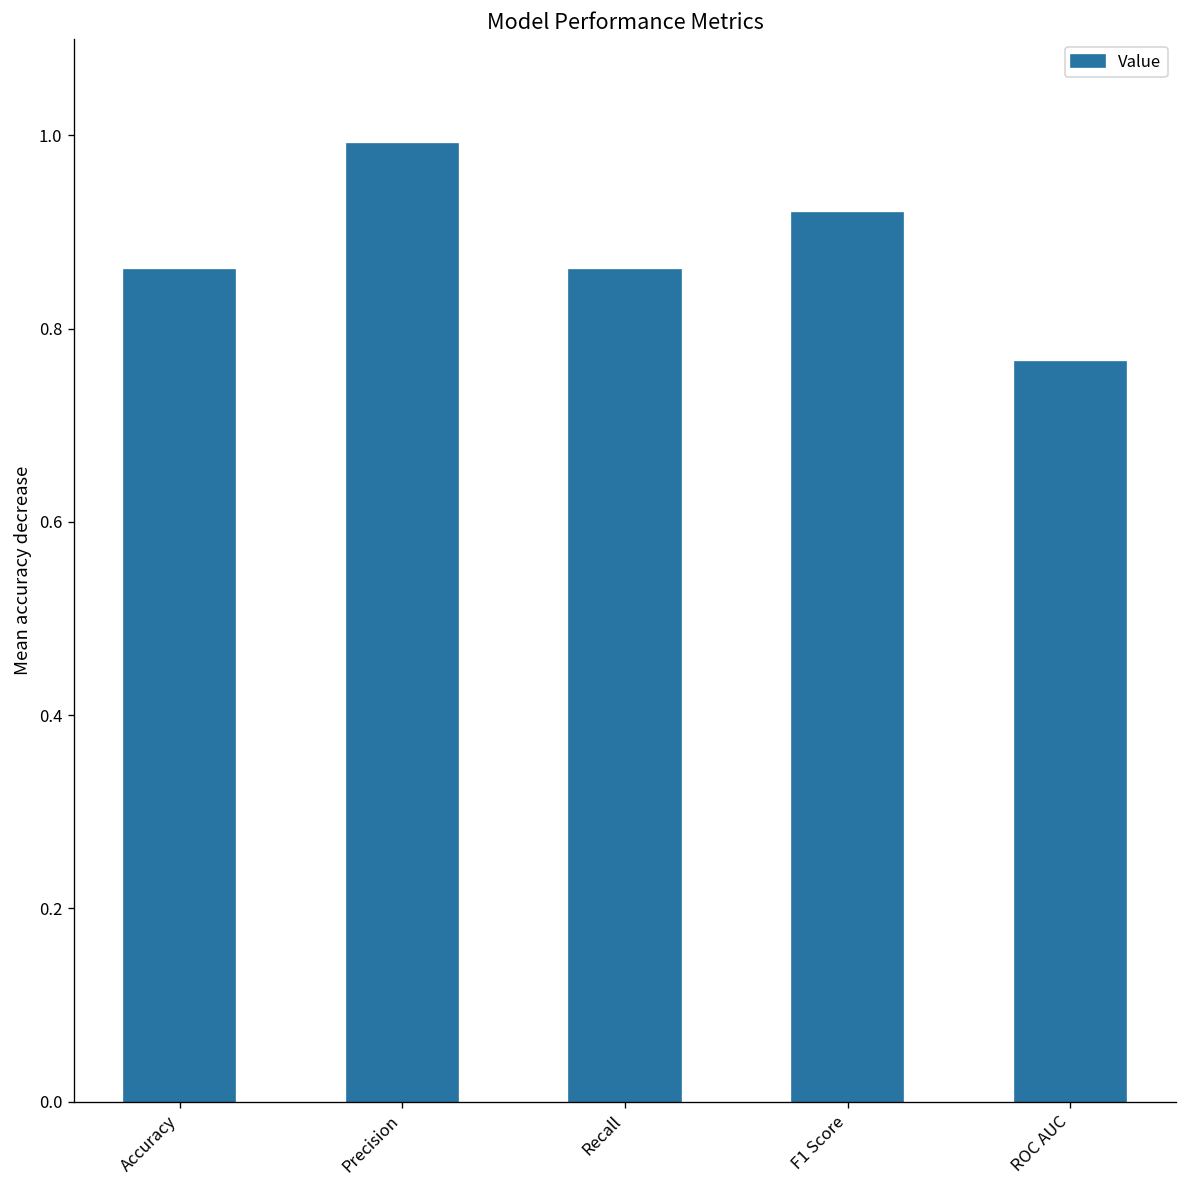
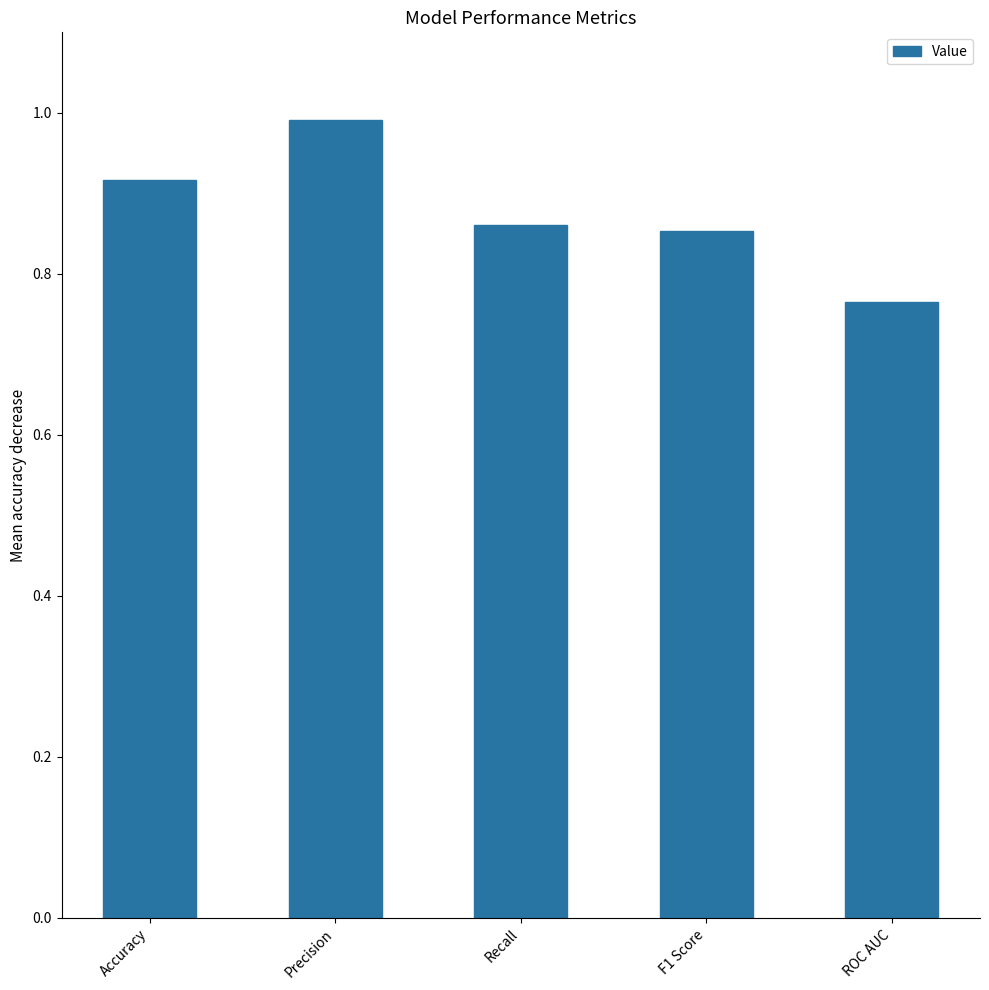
Accuracy: 0.86 -> 0.92
F1 Score: 0.92 -> 0.85
